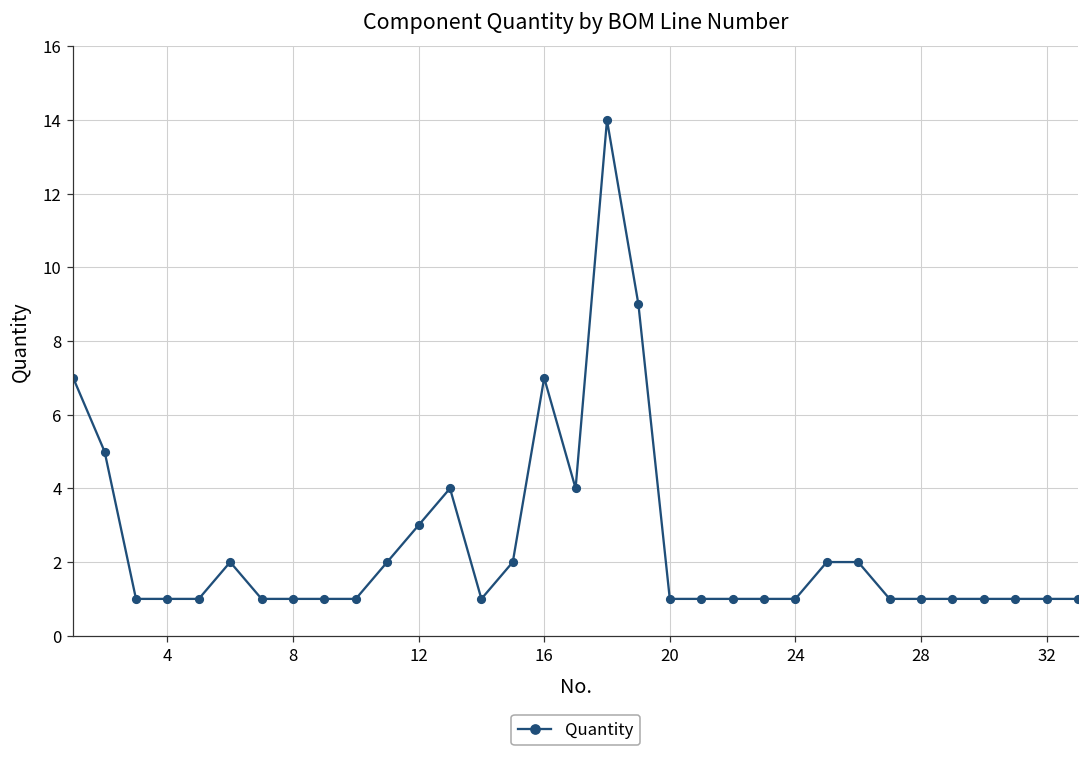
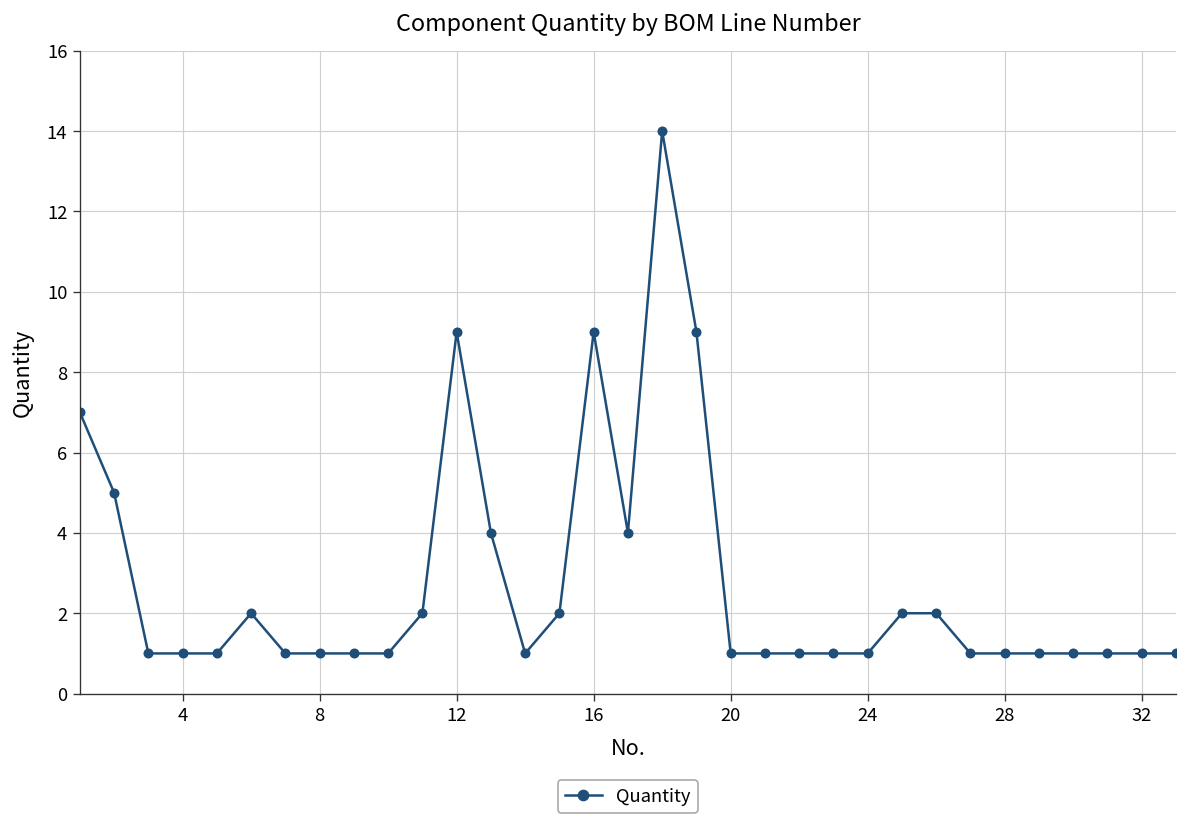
12: 3 -> 9
16: 7 -> 9
